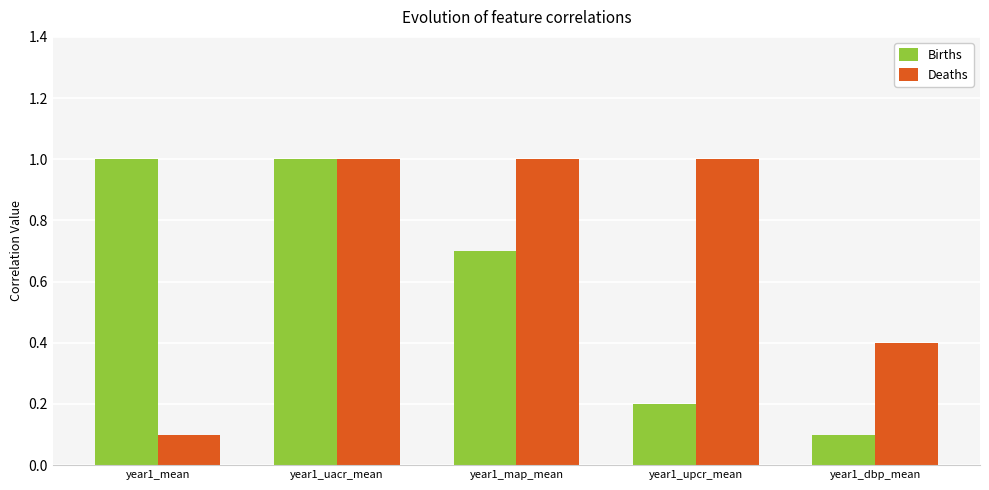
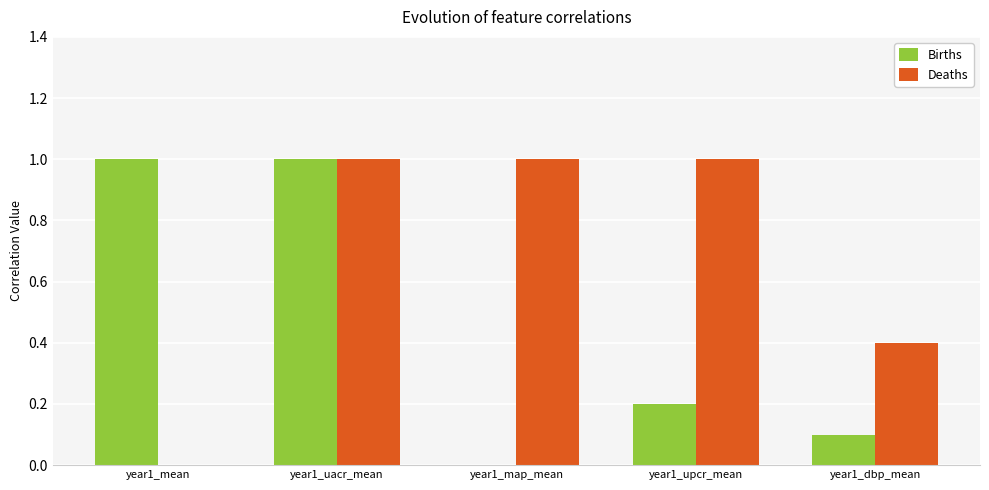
Deaths, year1_mean: 0.1 -> 0.0
Births, year1_map_mean: 0.7 -> 0.0
